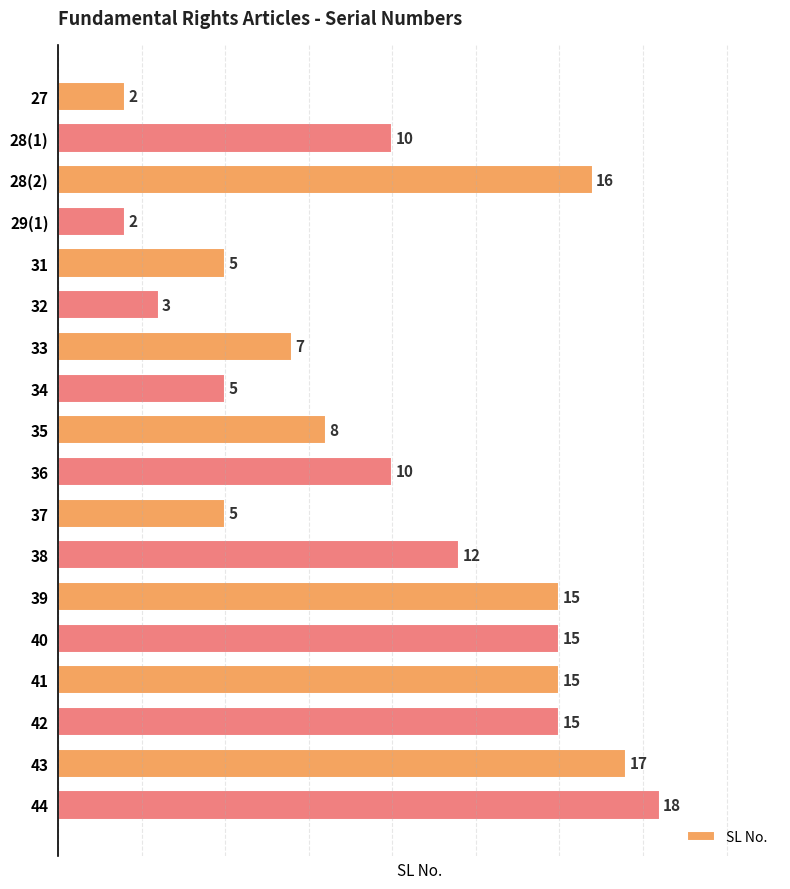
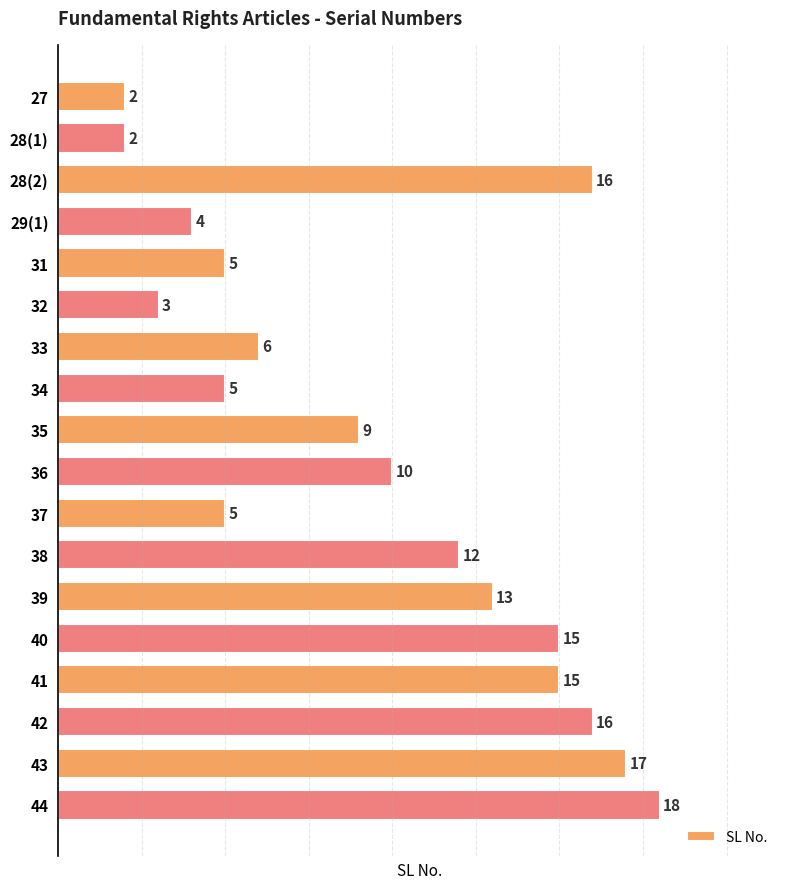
28(1): 10 -> 2
29(1): 2 -> 4
33: 7 -> 6
35: 8 -> 9
39: 15 -> 13
42: 15 -> 16
